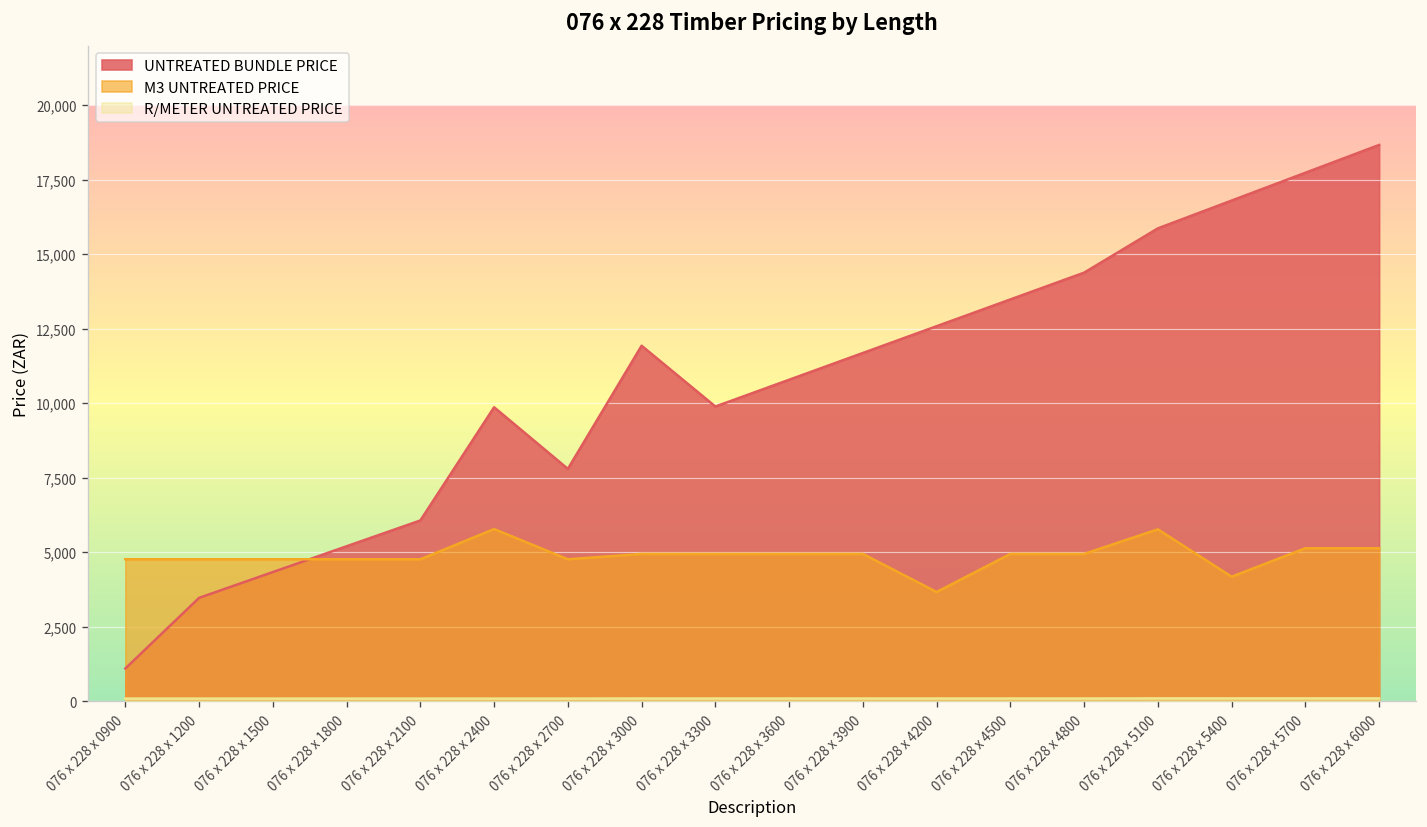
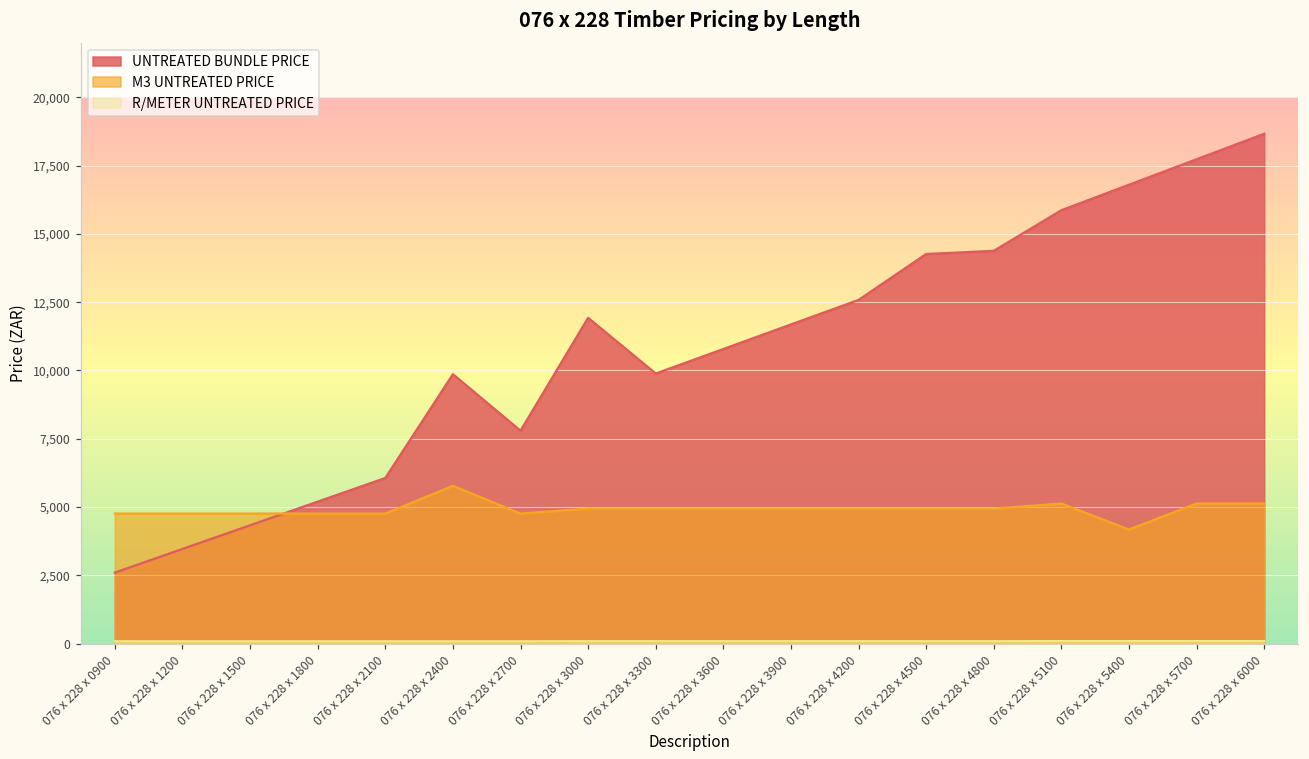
UNTREATED BUNDLE PRICE, 076 x 228 x 0900: 1,100 -> 2,600
M3 UNTREATED PRICE, 076 x 228 x 4200: 3,700 -> 4,900
UNTREATED BUNDLE PRICE, 076 x 228 x 4500: 13,500 -> 14,300
M3 UNTREATED PRICE, 076 x 228 x 5100: 5,800 -> 5,100
